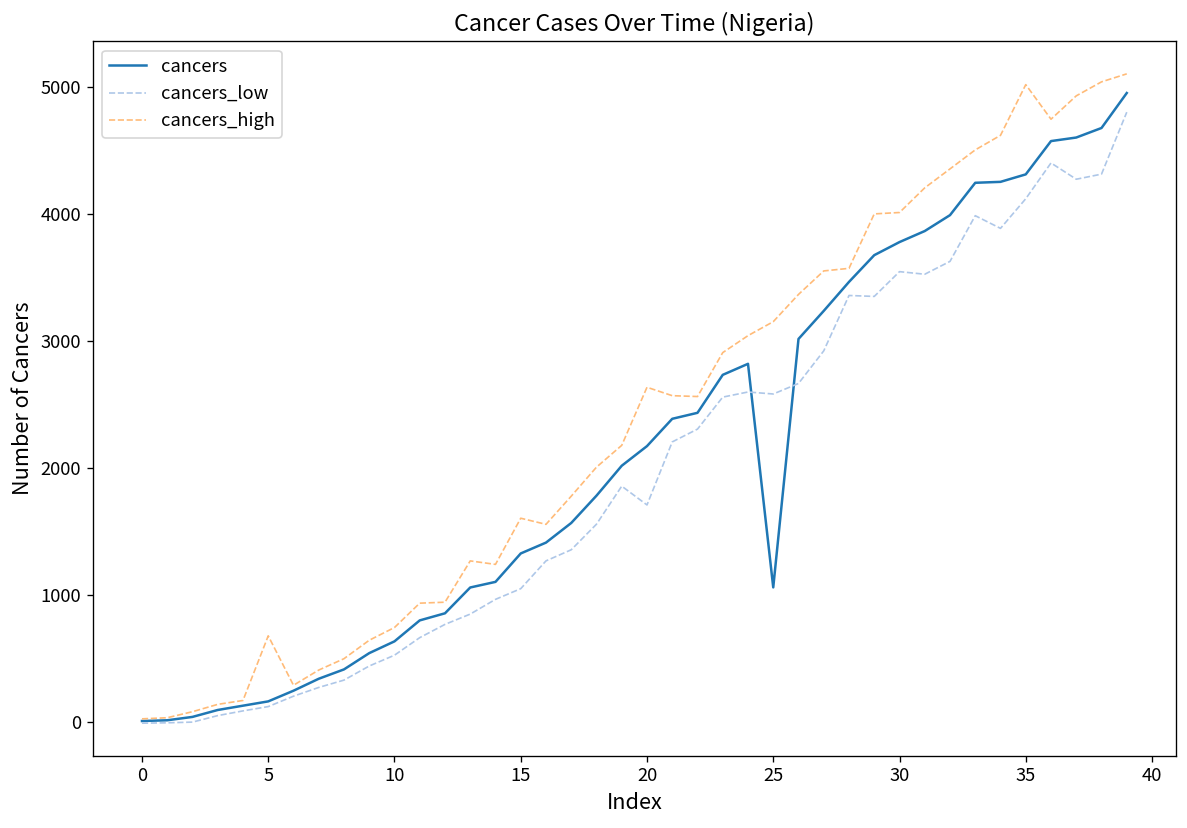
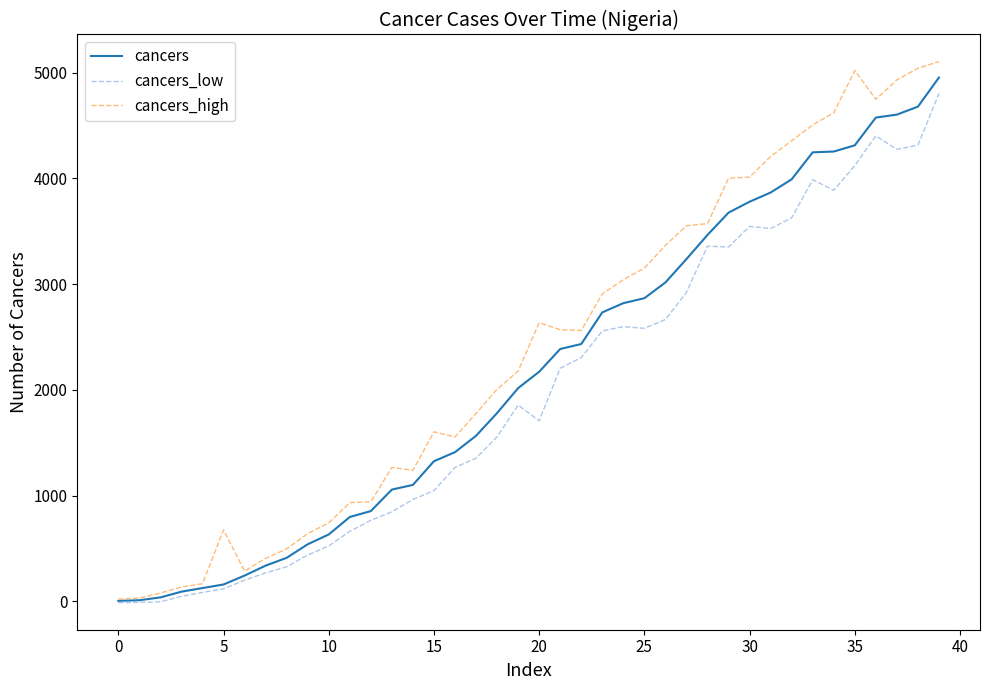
cancers, 25: 1060 -> 2870
